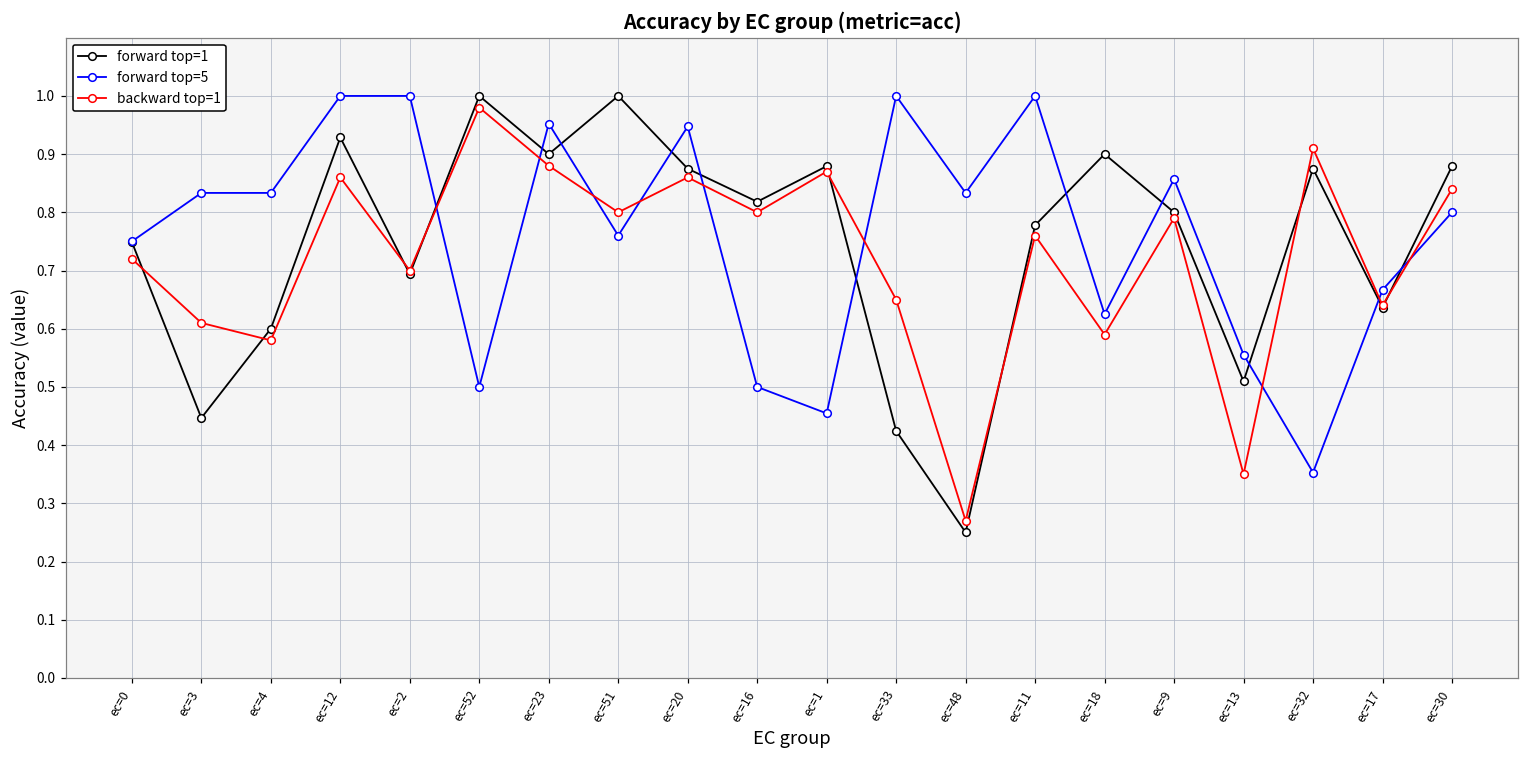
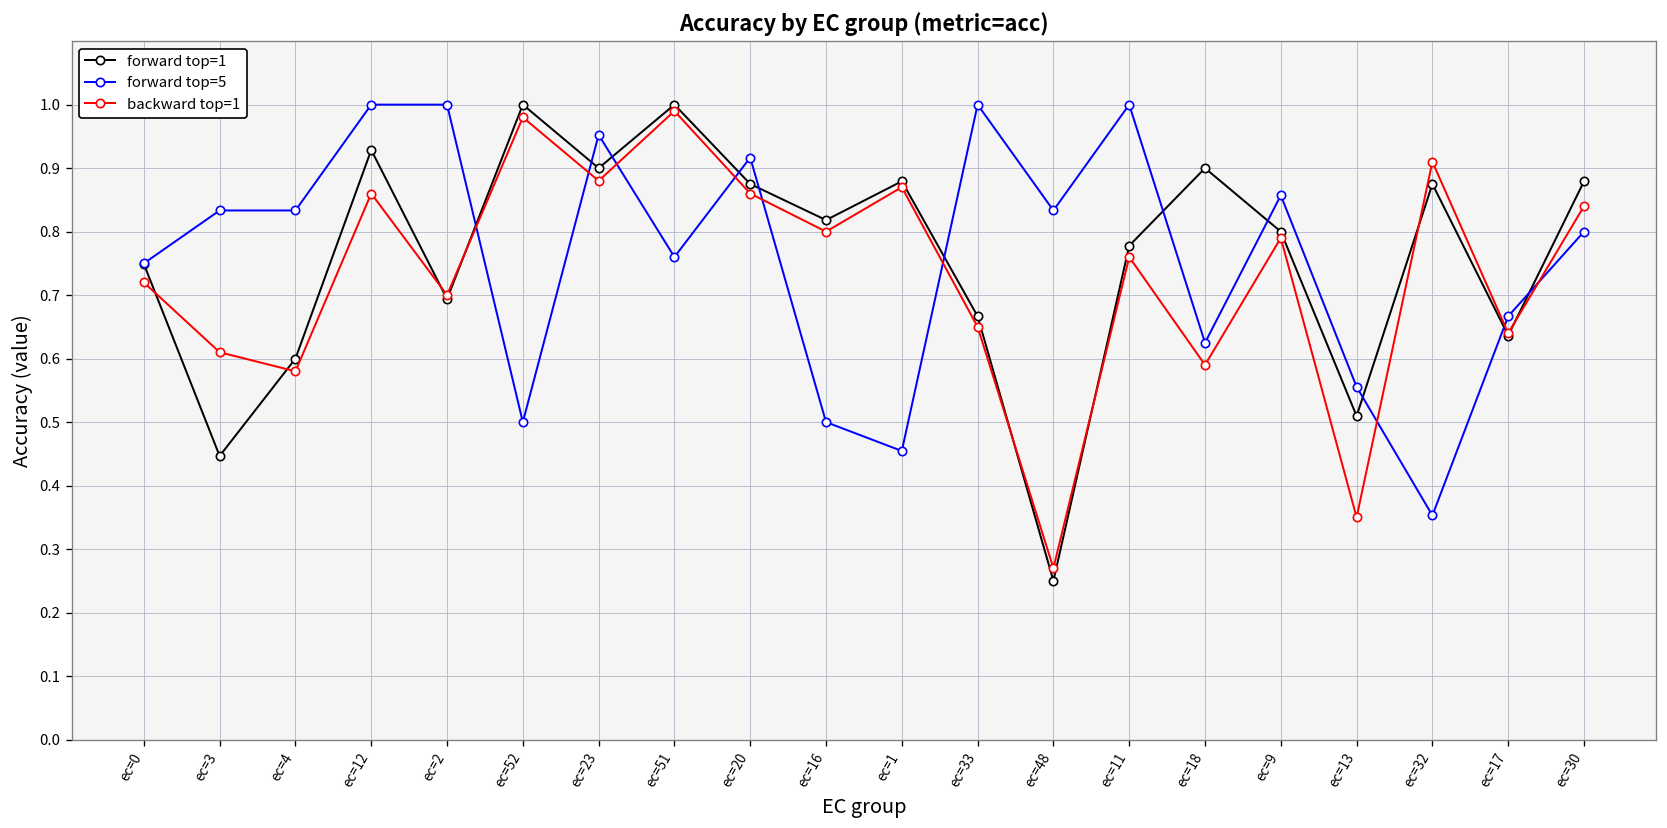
backward top=1, ec=51: 0.80 -> 0.99
forward top=5, ec=20: 0.95 -> 0.92
forward top=1, ec=33: 0.42 -> 0.67
